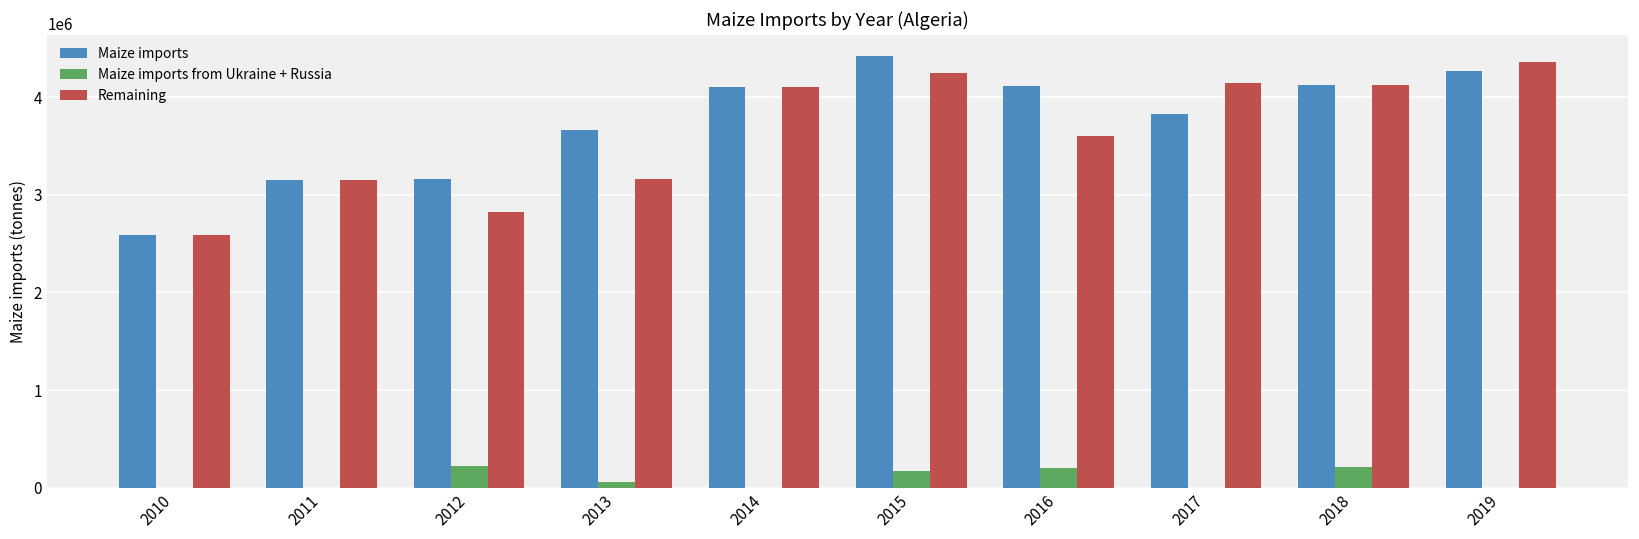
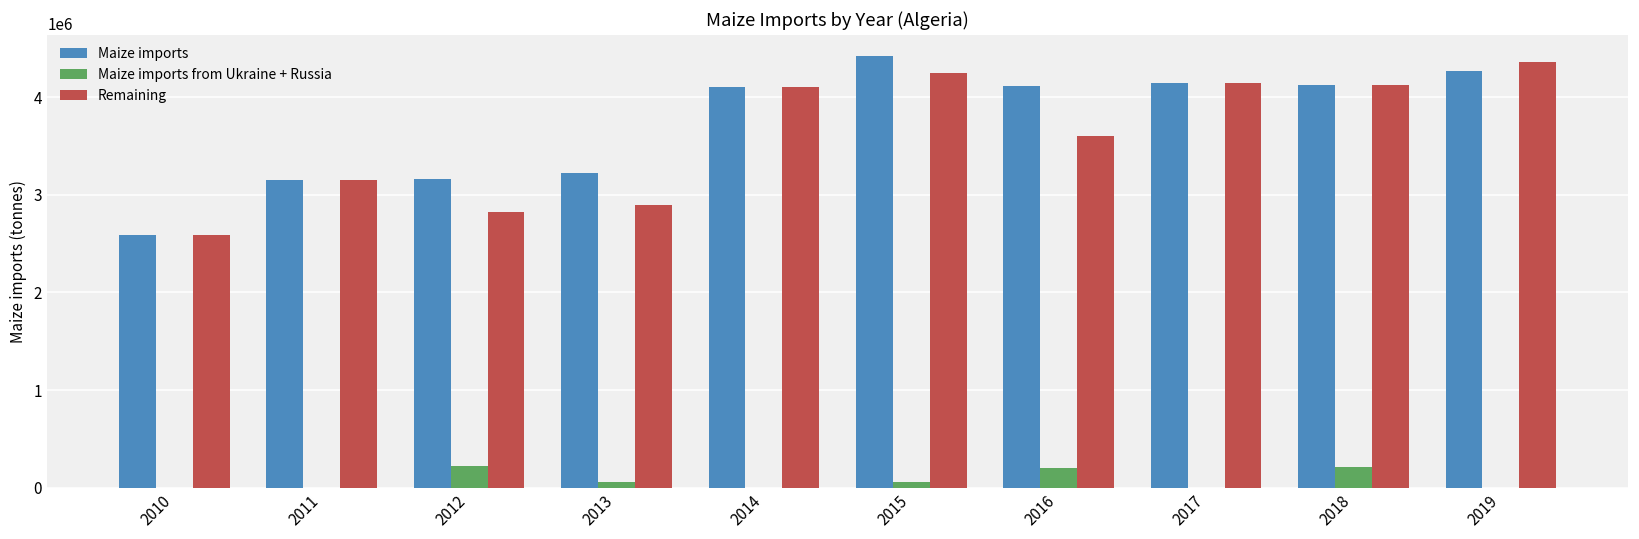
Maize imports, 2013: 3700000 -> 3200000
Remaining, 2013: 3200000 -> 2900000
Maize imports from Ukraine + Russia, 2015: 200000 -> 100000
Maize imports, 2017: 3800000 -> 4100000
